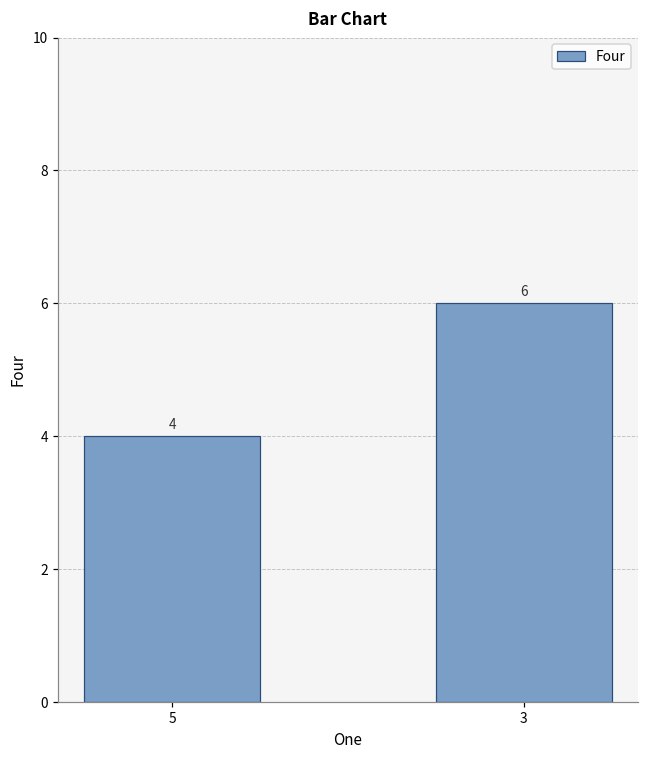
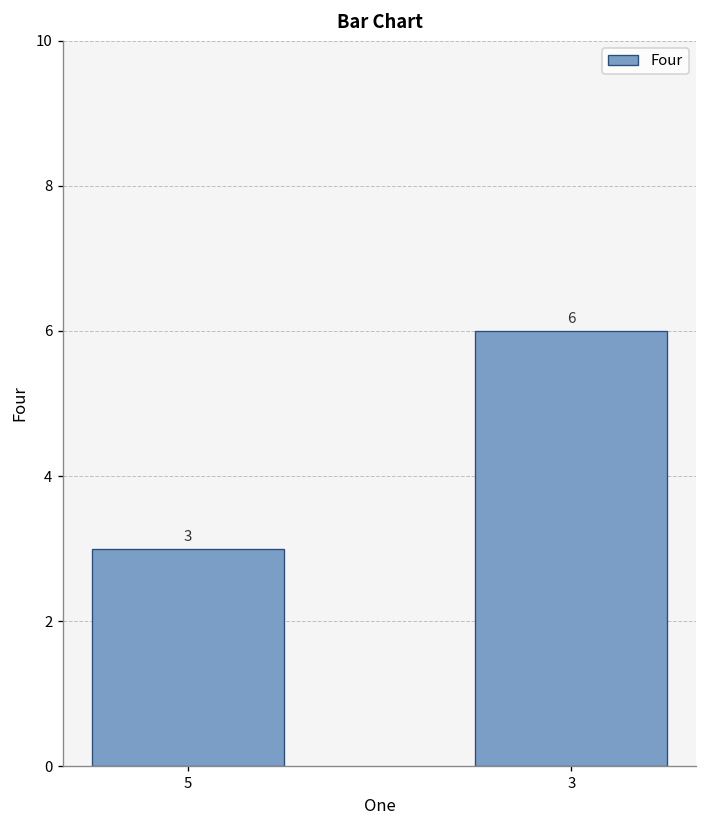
5: 4 -> 3
